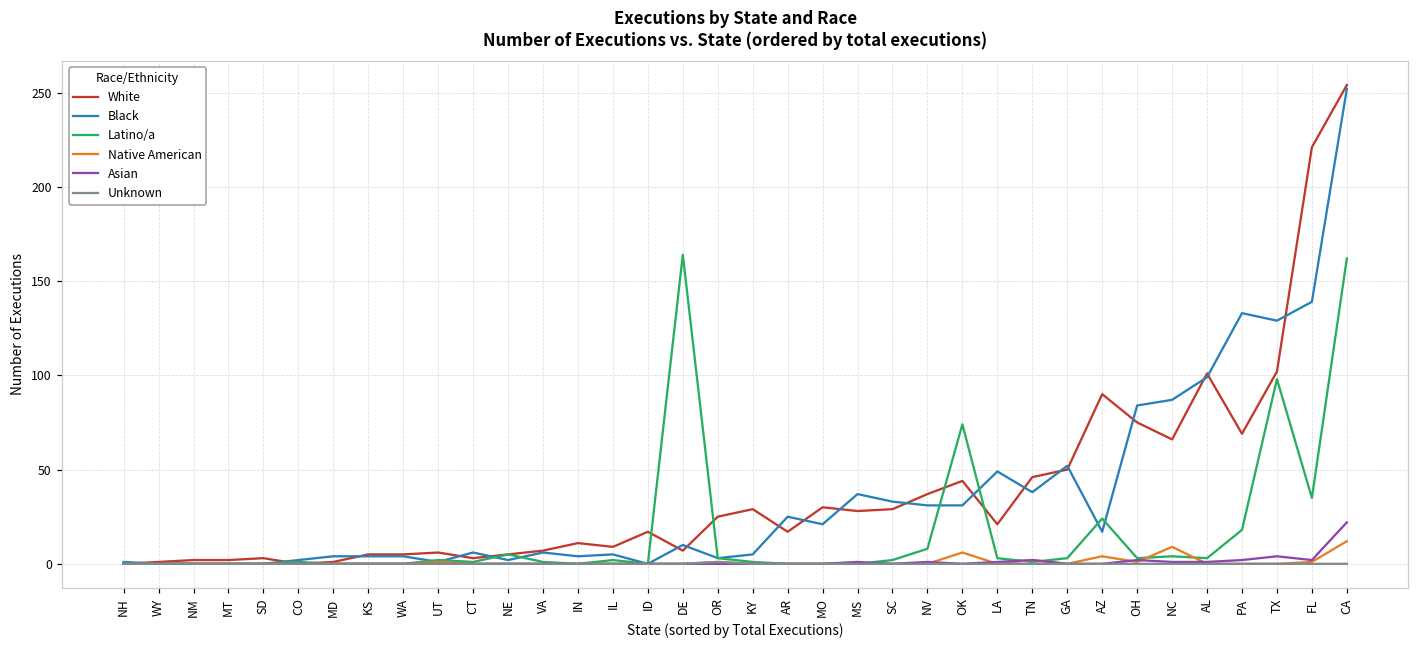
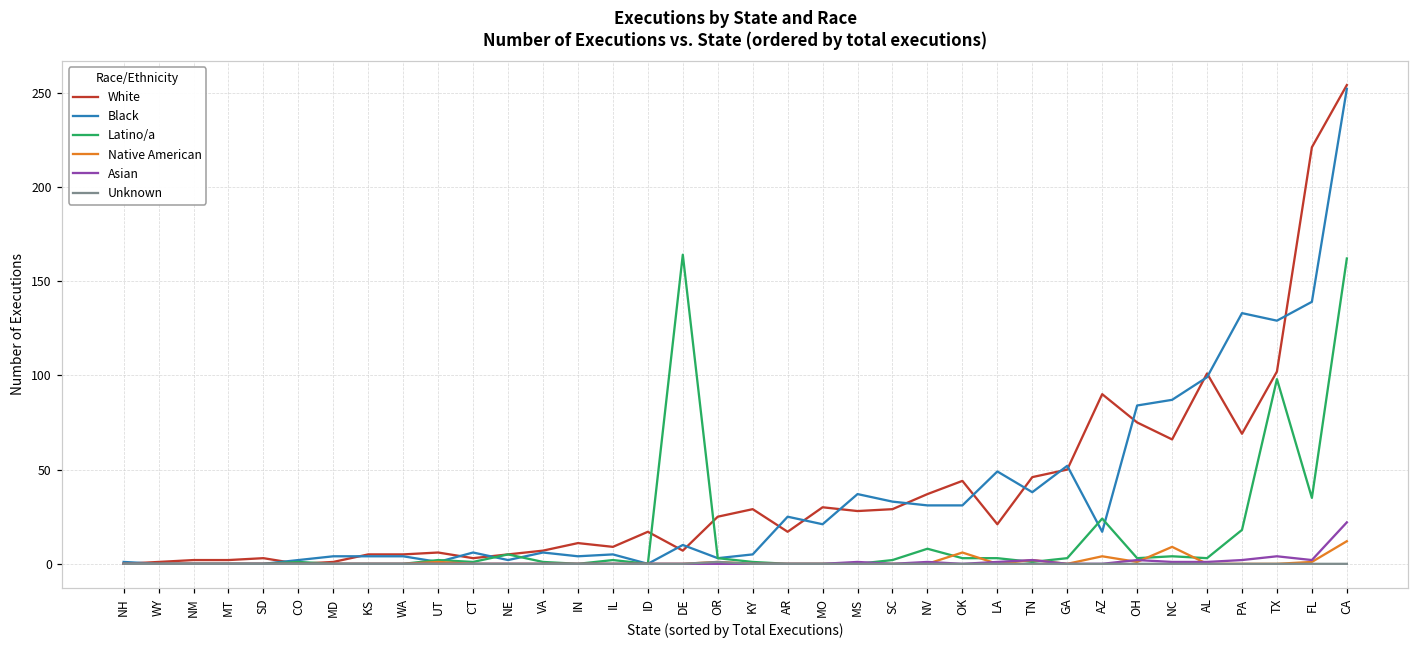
Latino/a, OK: 74 -> 3
